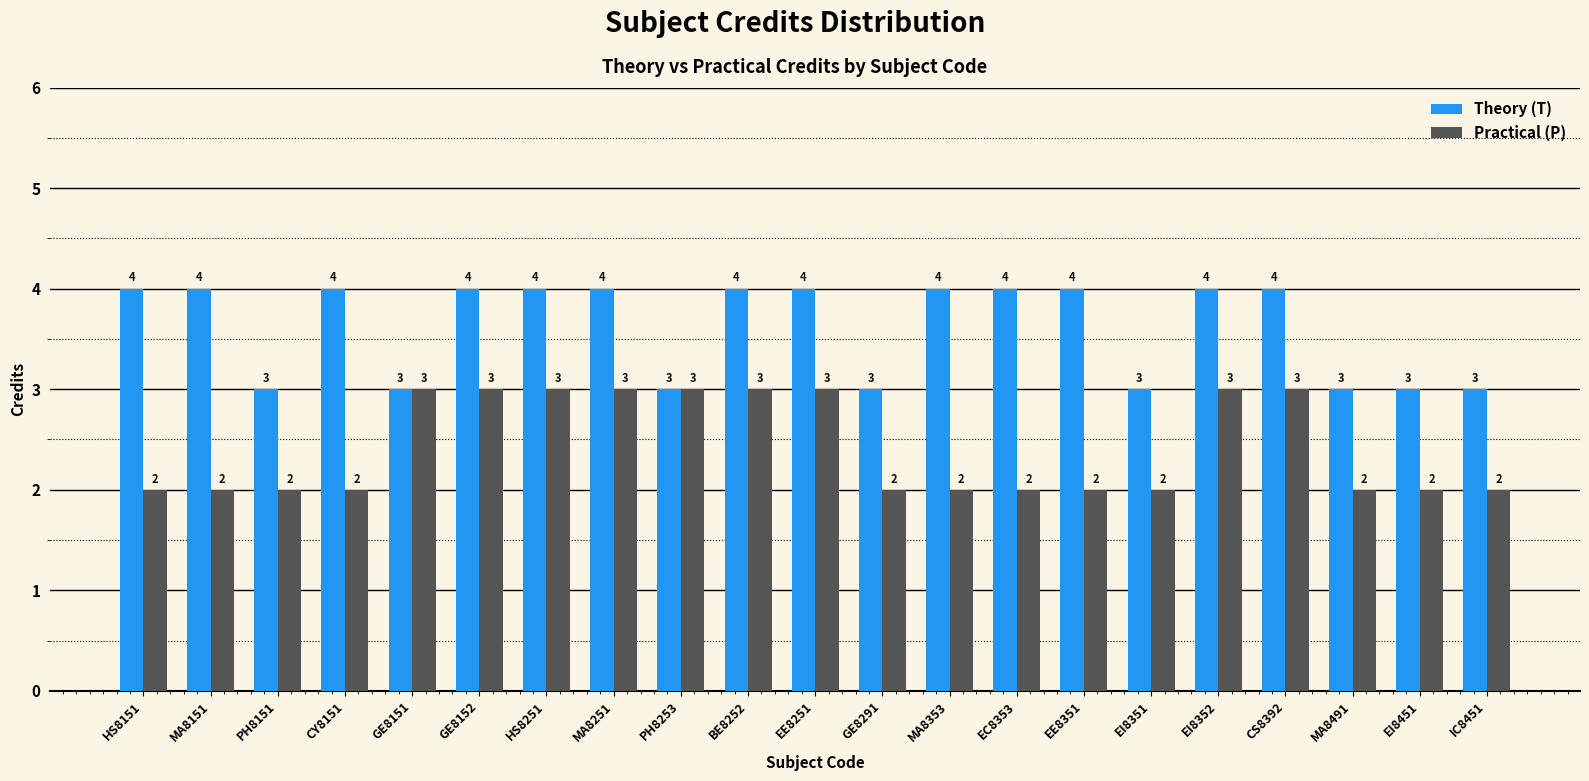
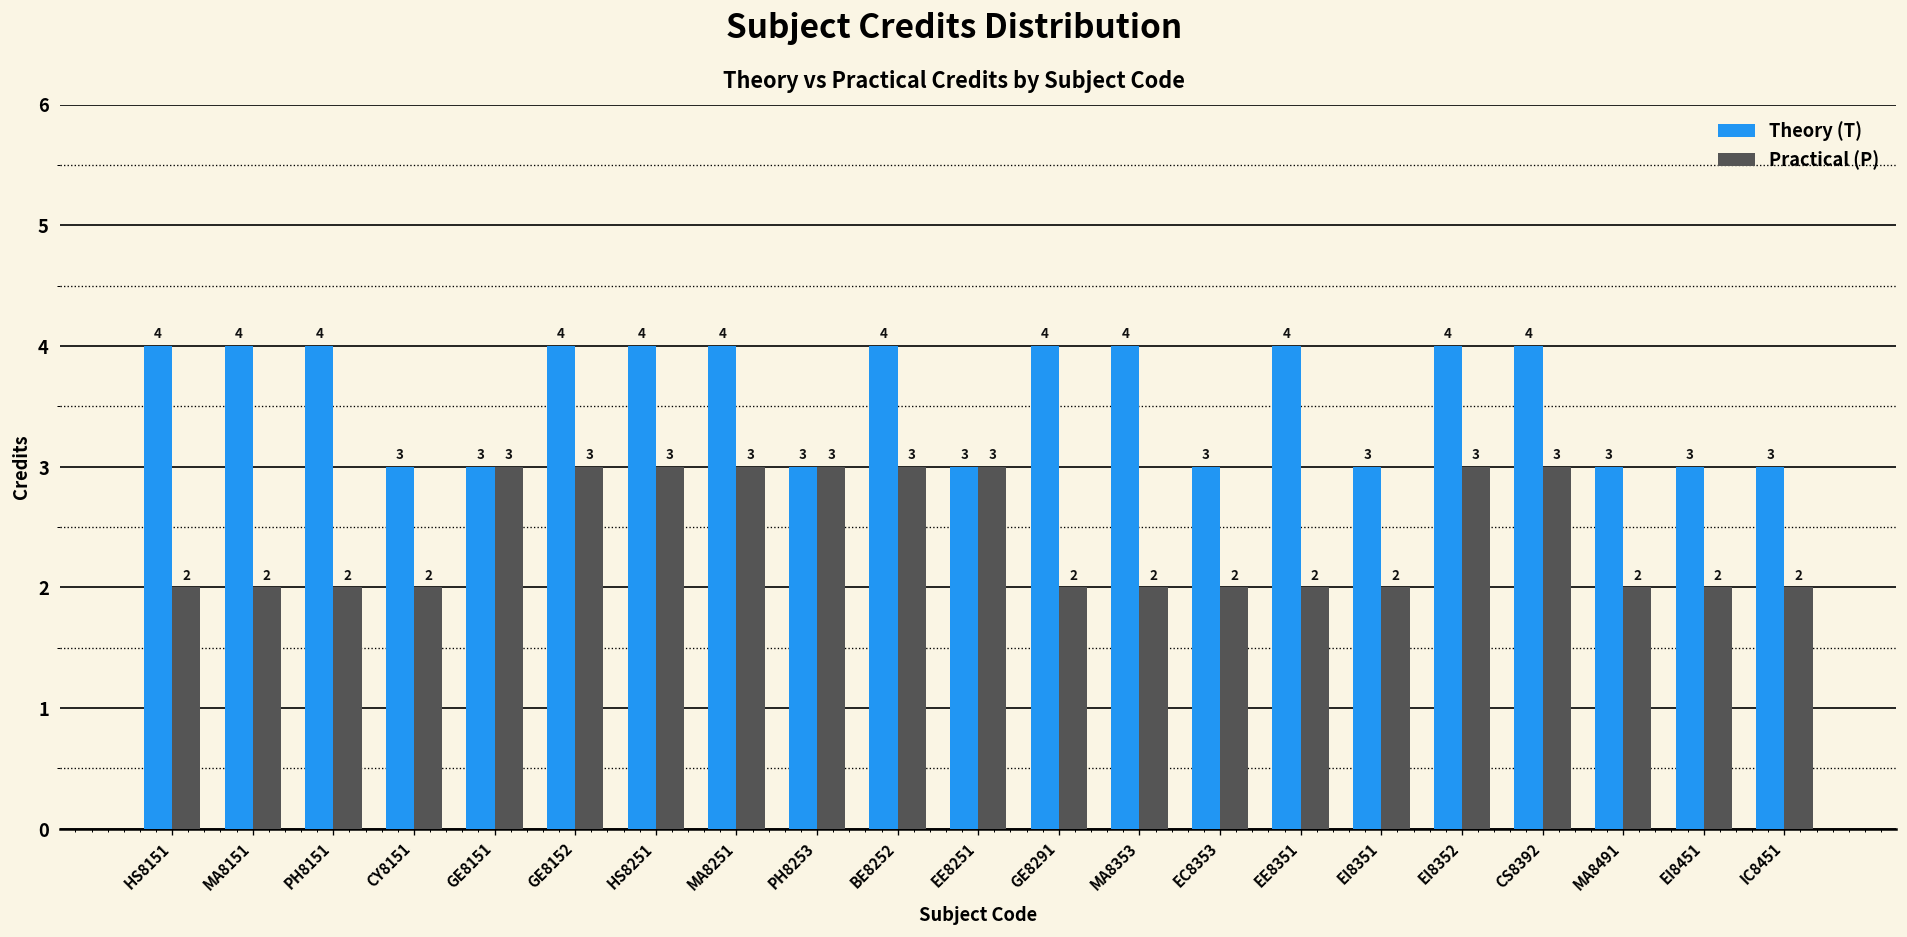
Theory (T), PH8151: 3 -> 4
Theory (T), CY8151: 4 -> 3
Theory (T), EE8251: 4 -> 3
Theory (T), GE8291: 3 -> 4
Theory (T), EC8353: 4 -> 3
